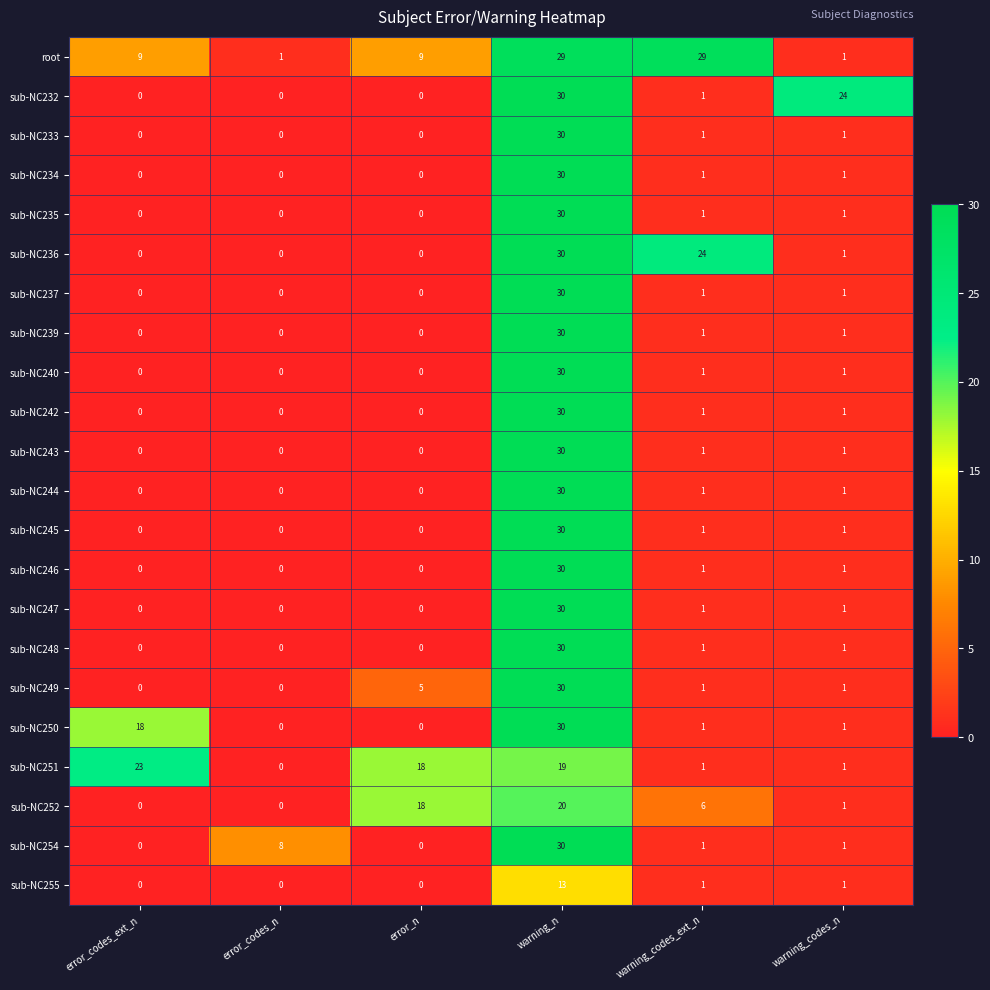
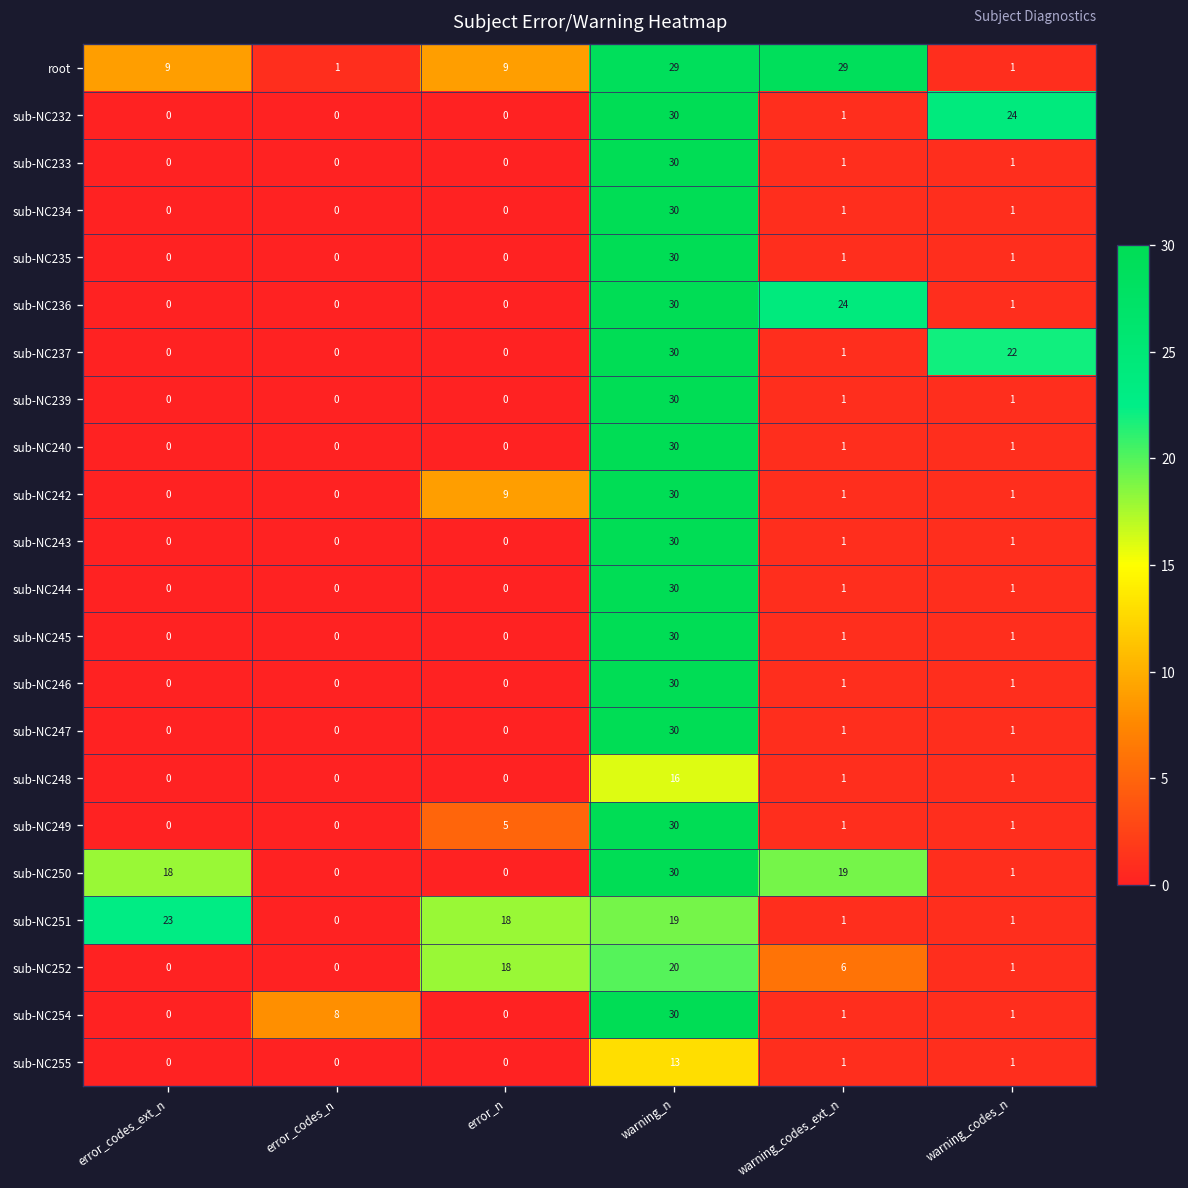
sub-NC237, warning_codes_n: 1 -> 22
sub-NC242, error_n: 0 -> 9
sub-NC248, warning_n: 30 -> 16
sub-NC250, warning_codes_ext_n: 1 -> 19
